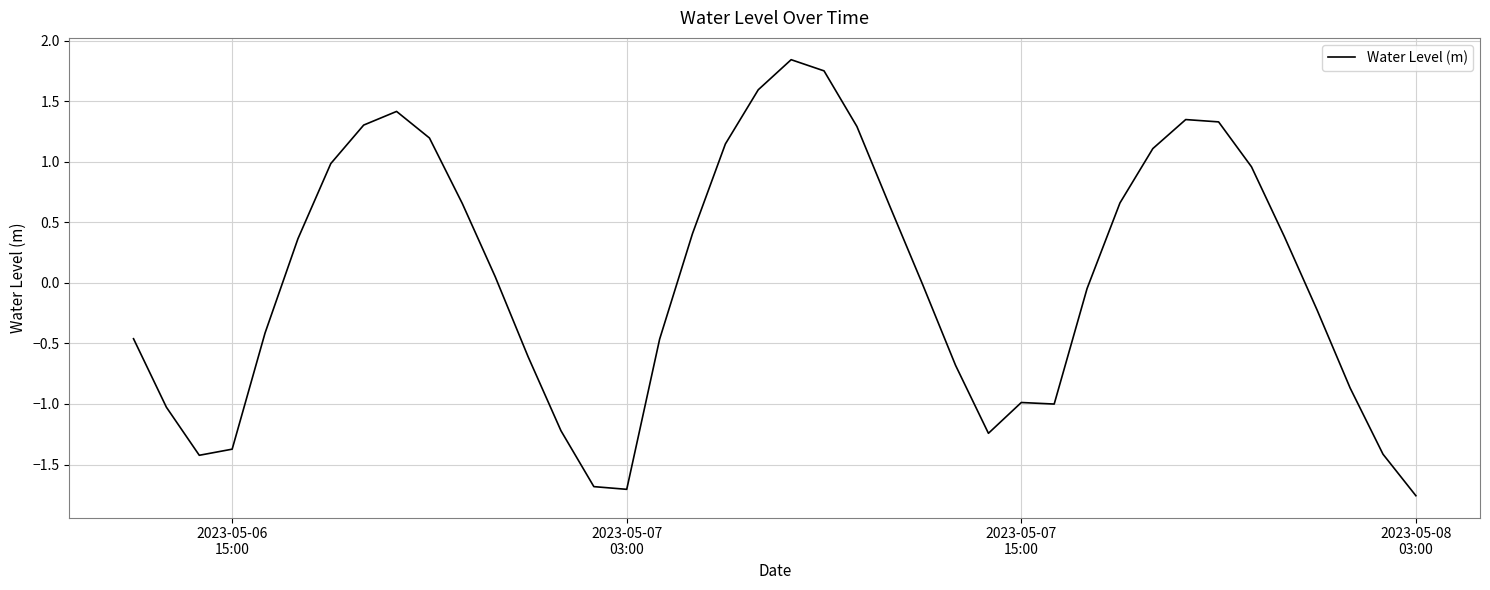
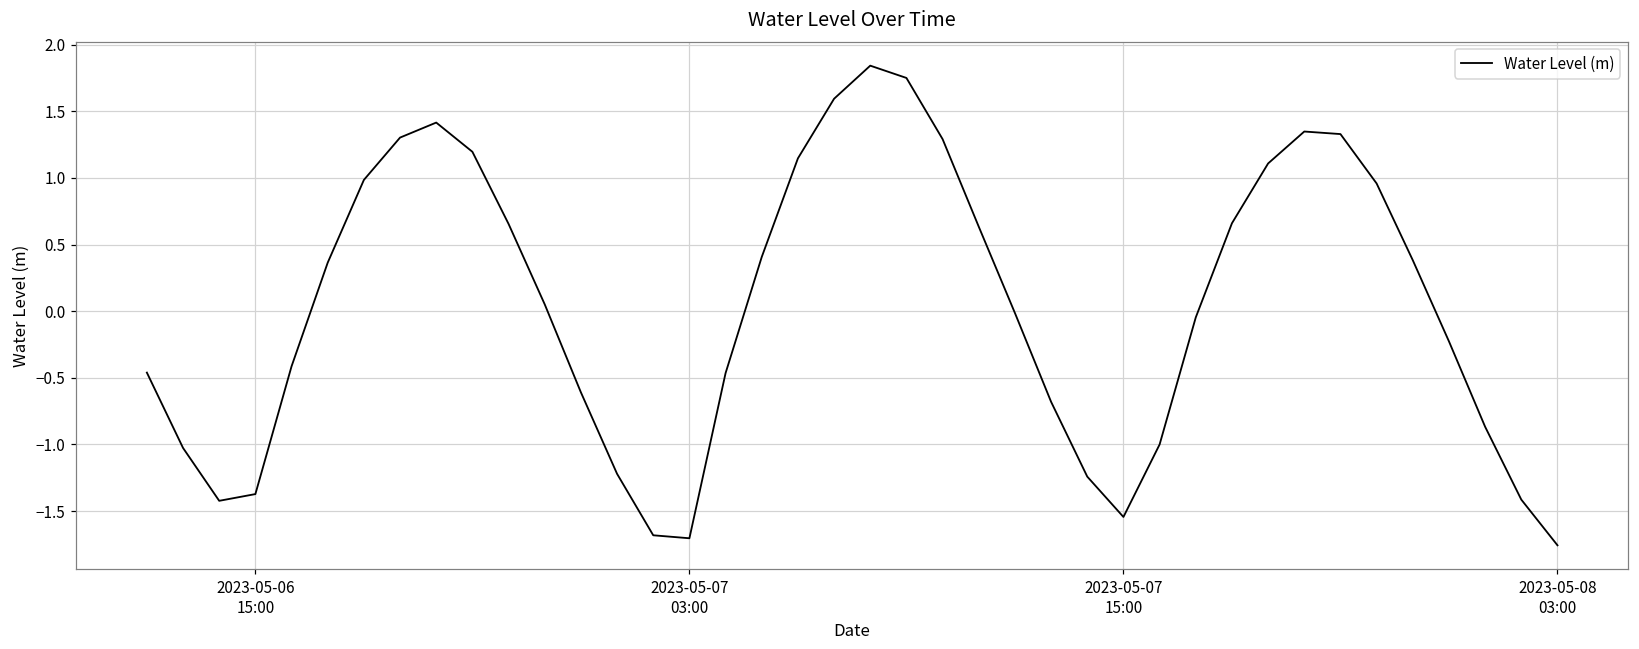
2023-05-07 15:00: -0.99 -> -1.54
